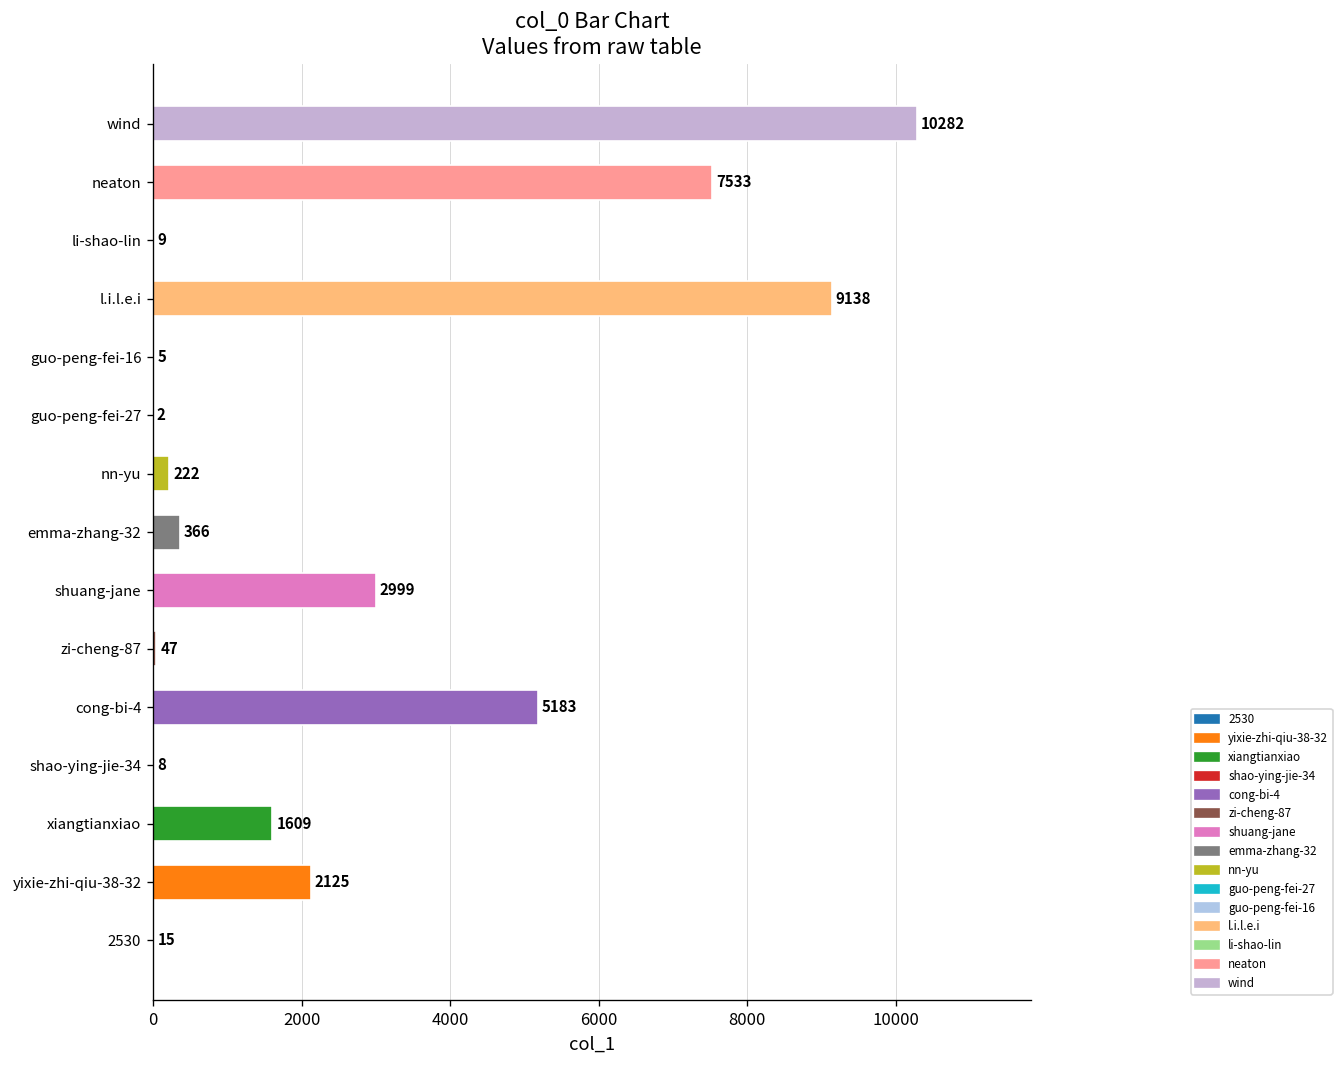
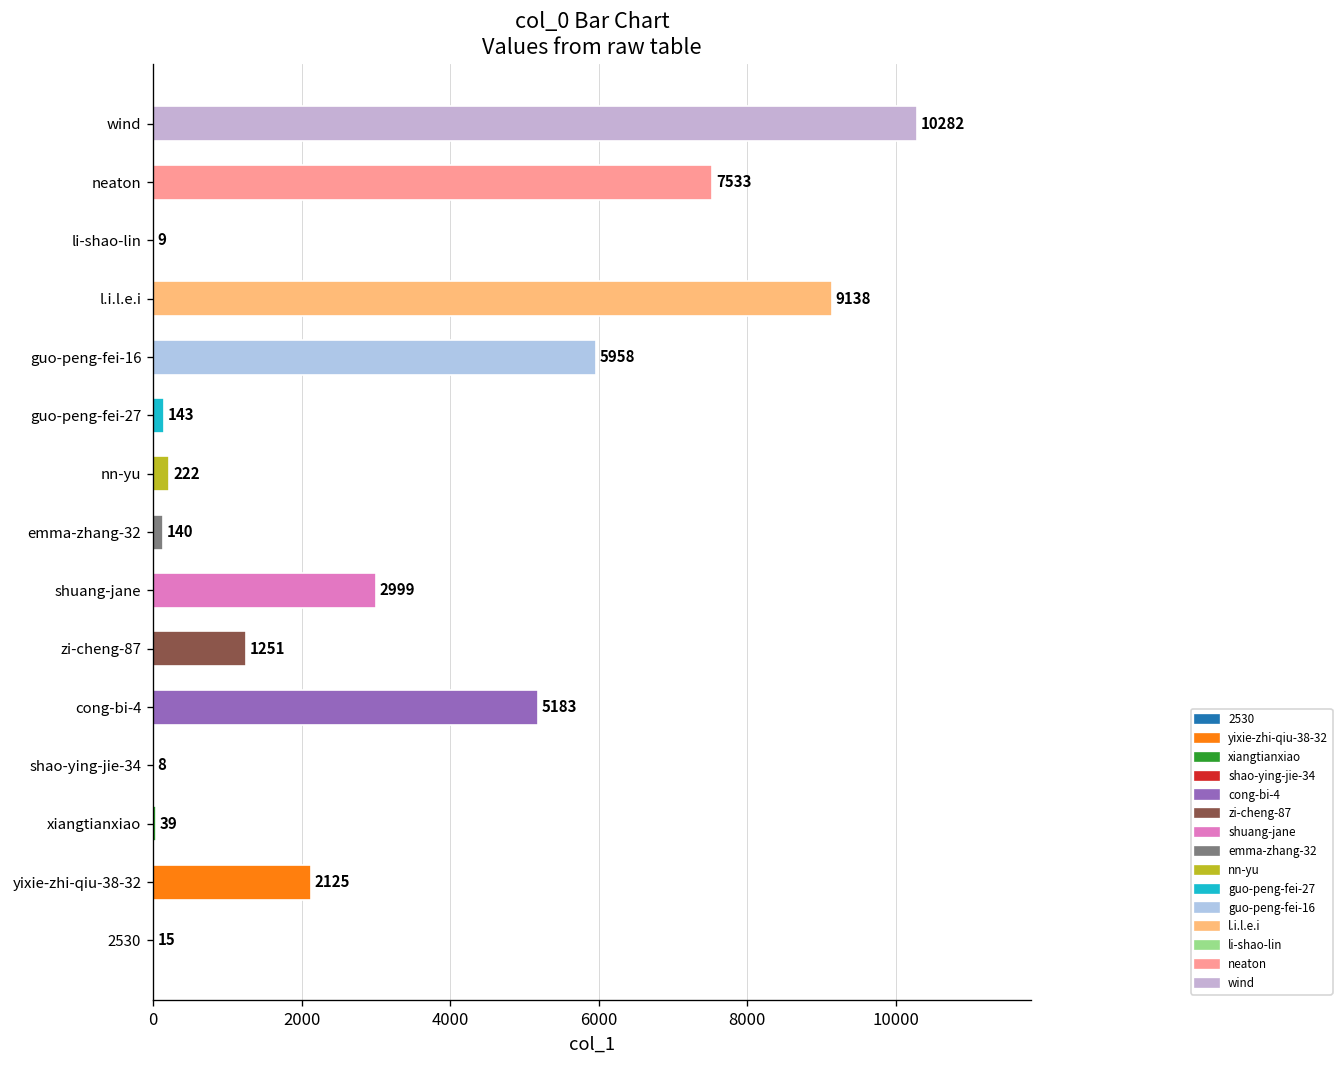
guo-peng-fei-16: 5 -> 5958
guo-peng-fei-27: 2 -> 143
emma-zhang-32: 366 -> 140
zi-cheng-87: 47 -> 1251
xiangtianxiao: 1609 -> 39
